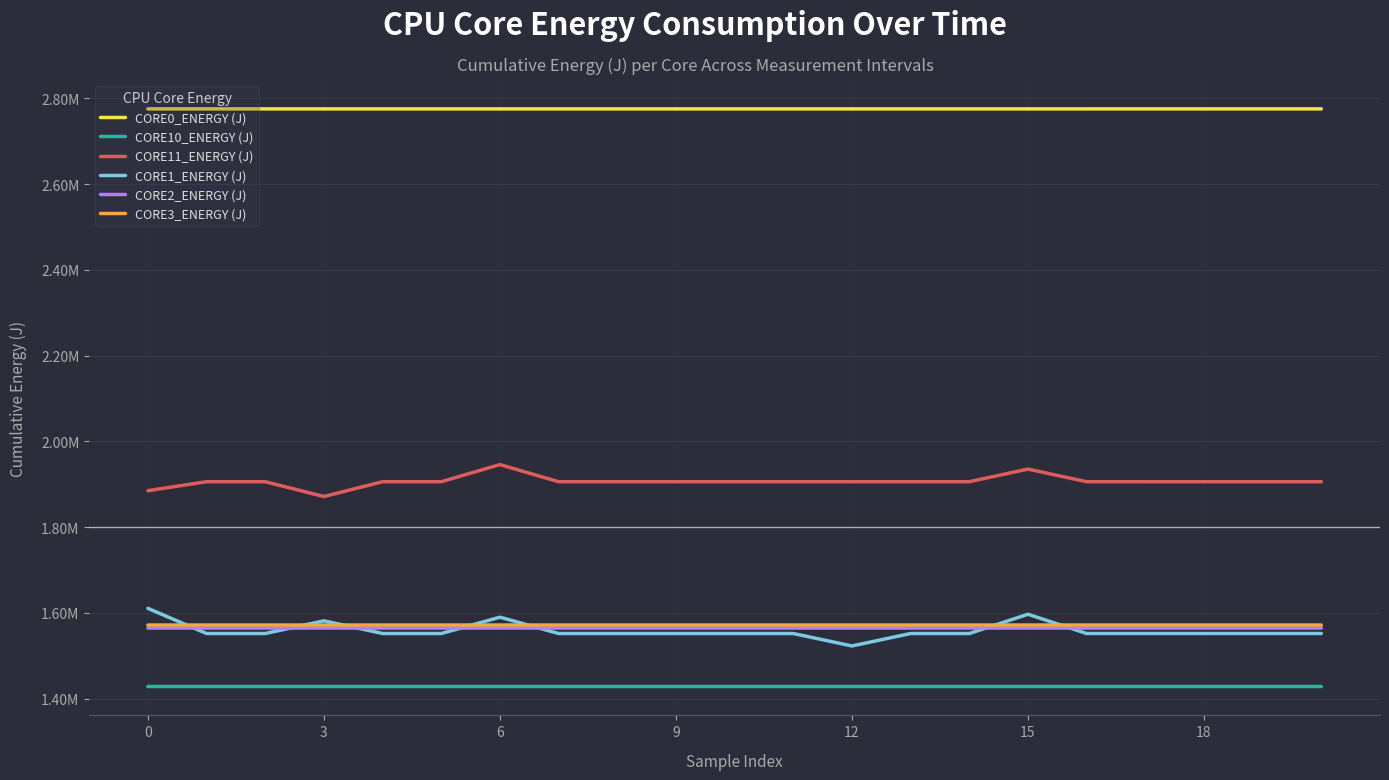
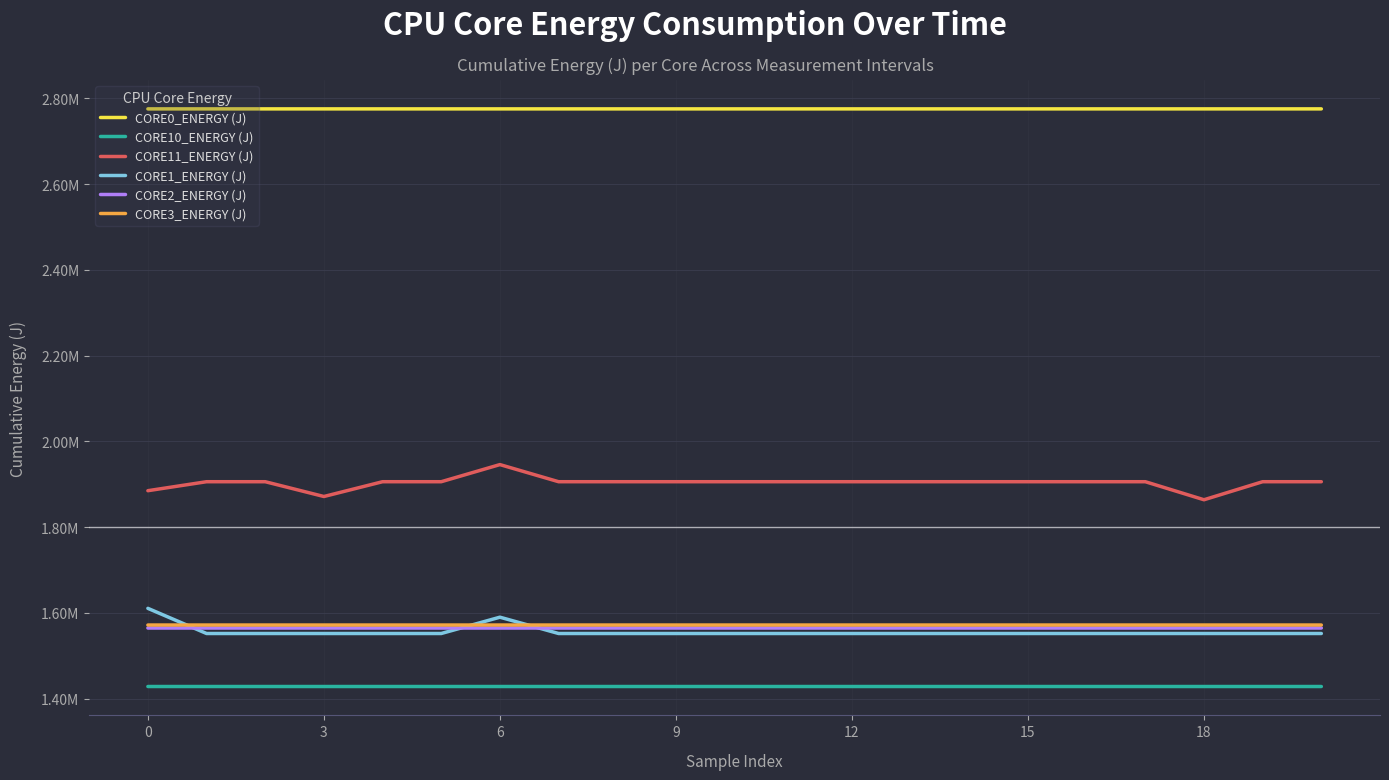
CORE1_ENERGY (J), 3: 1580000 -> 1550000
CORE1_ENERGY (J), 12: 1520000 -> 1550000
CORE11_ENERGY (J), 15: 1940000 -> 1910000
CORE1_ENERGY (J), 15: 1600000 -> 1550000
CORE11_ENERGY (J), 18: 1910000 -> 1860000
